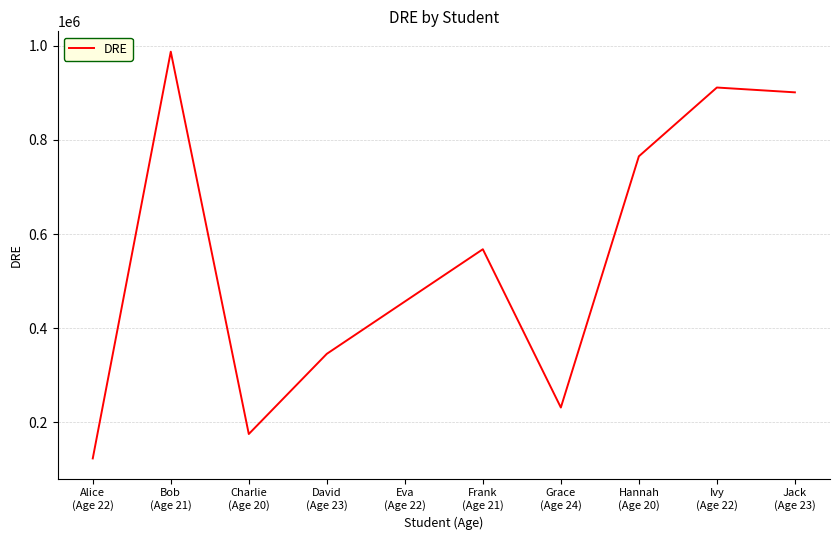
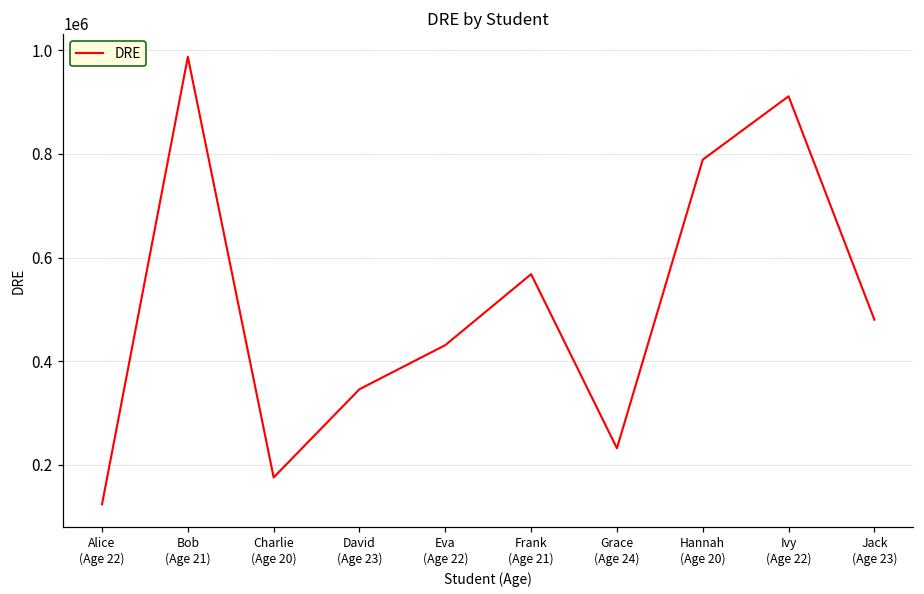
Eva (Age 22): 460000 -> 430000
Hannah (Age 20): 770000 -> 790000
Jack (Age 23): 900000 -> 480000
